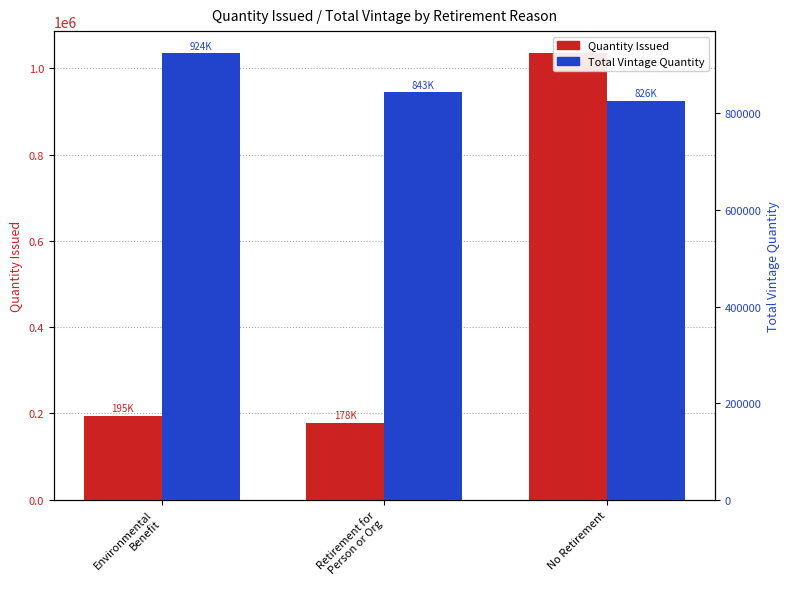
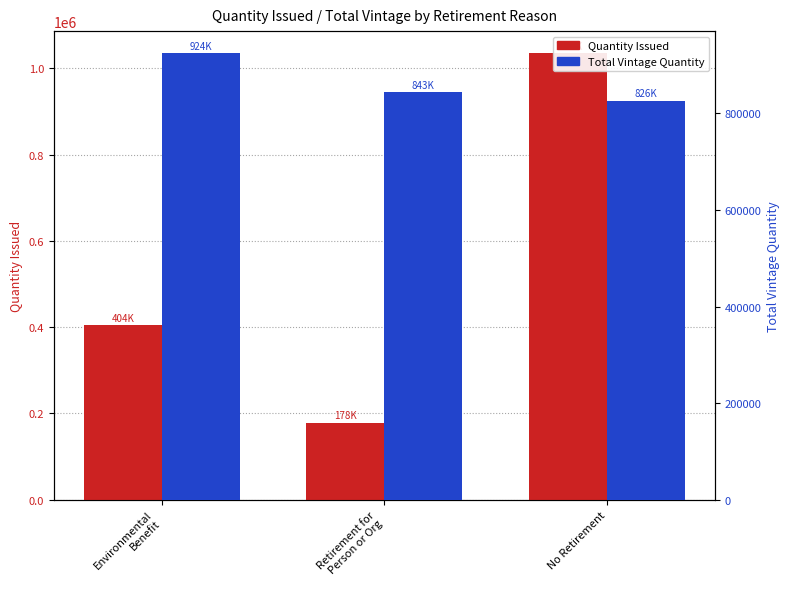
Quantity Issued, Environmental Benefit: 195K -> 404K
